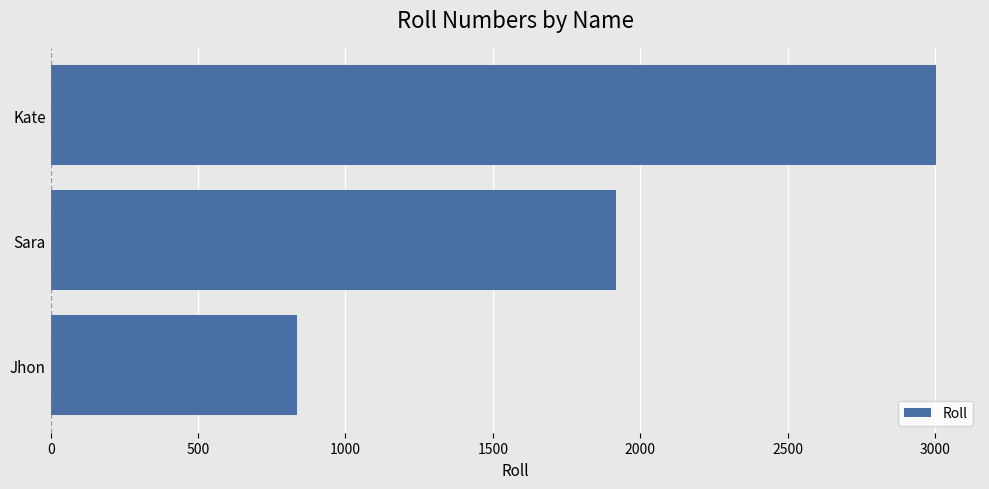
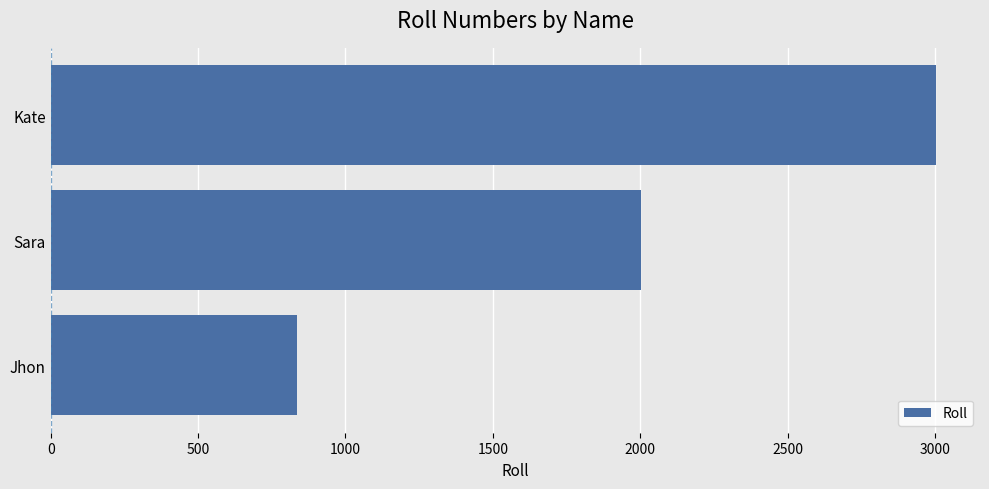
Sara: 1920 -> 2000
